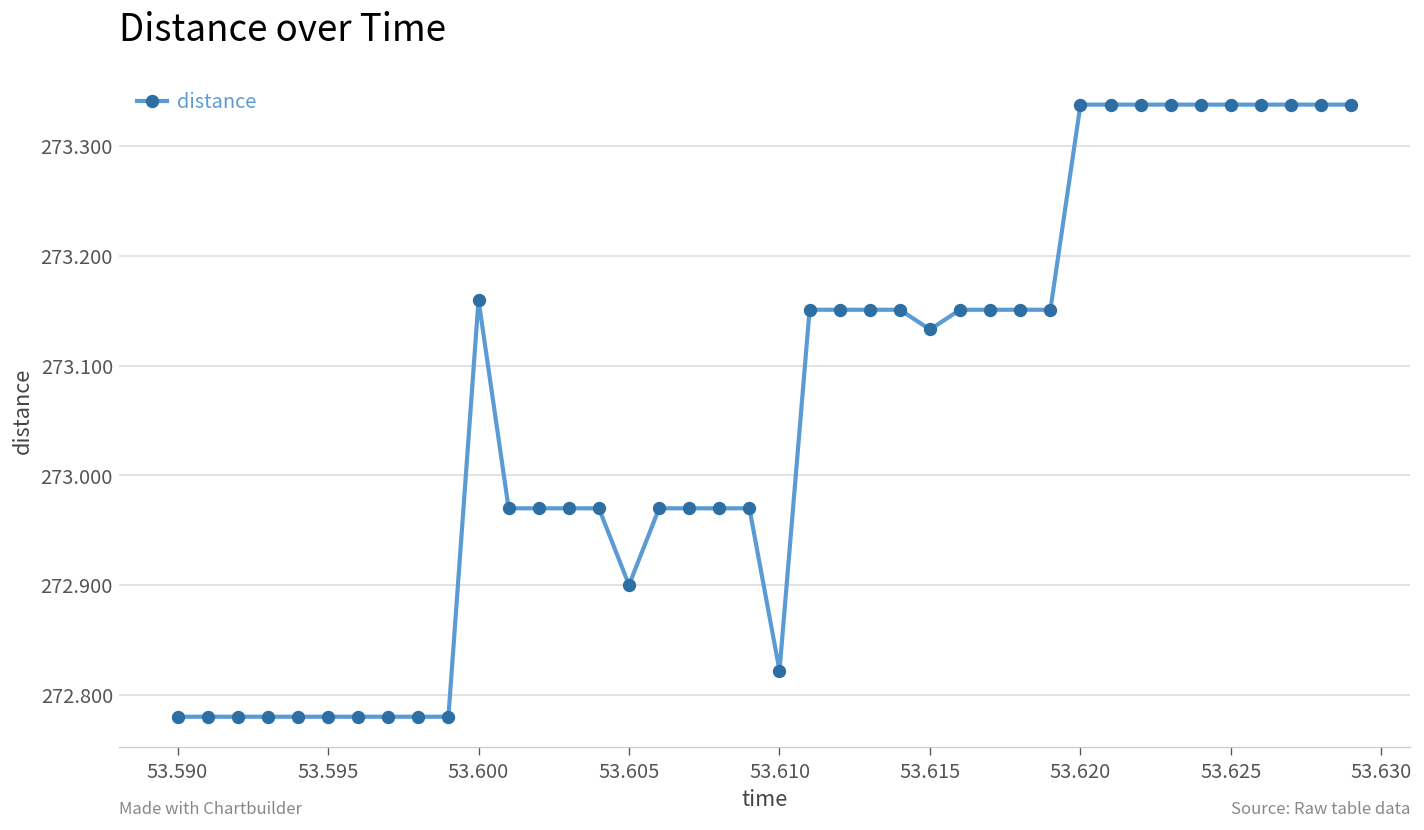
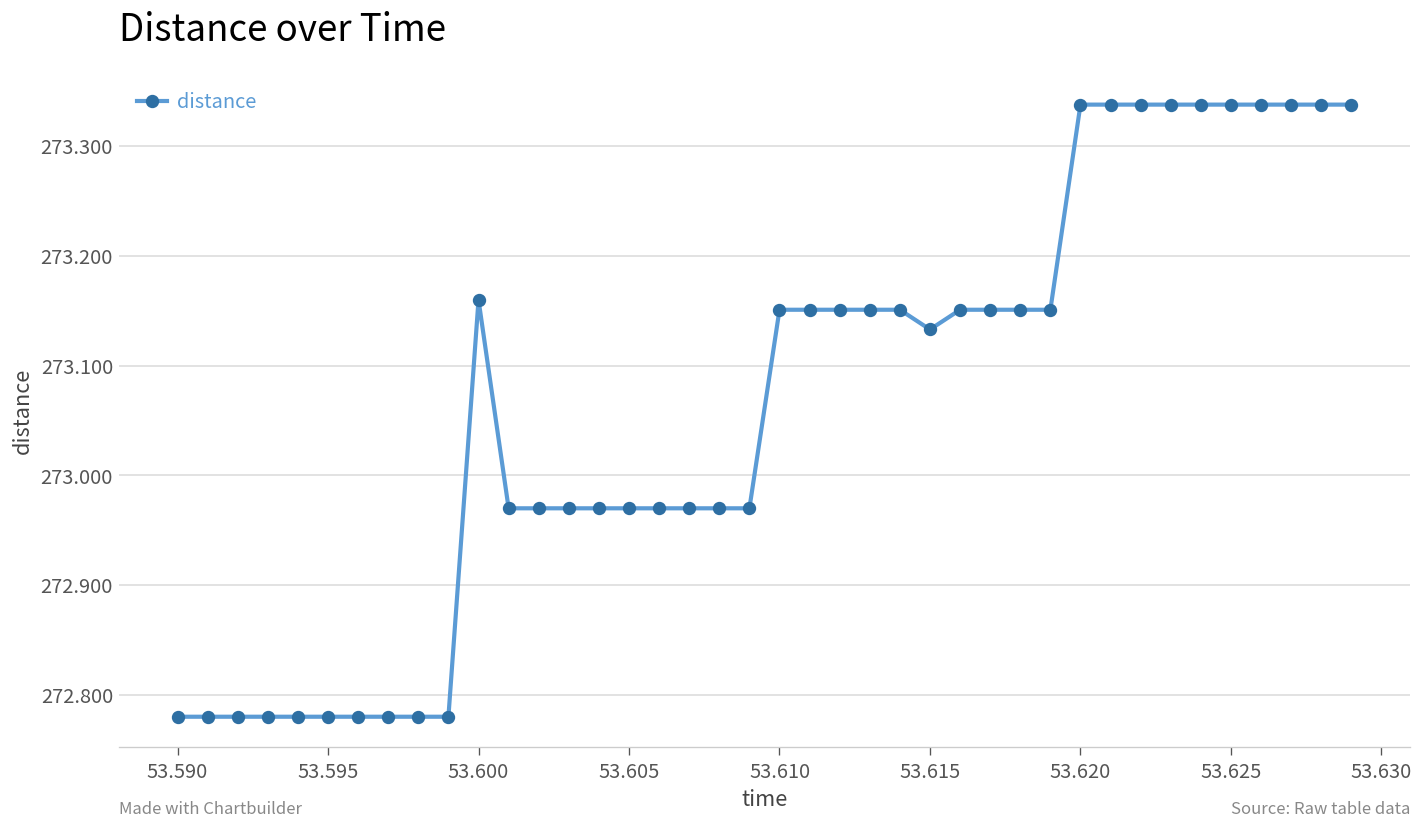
53.605: 272.90 -> 272.97
53.610: 272.82 -> 273.15
